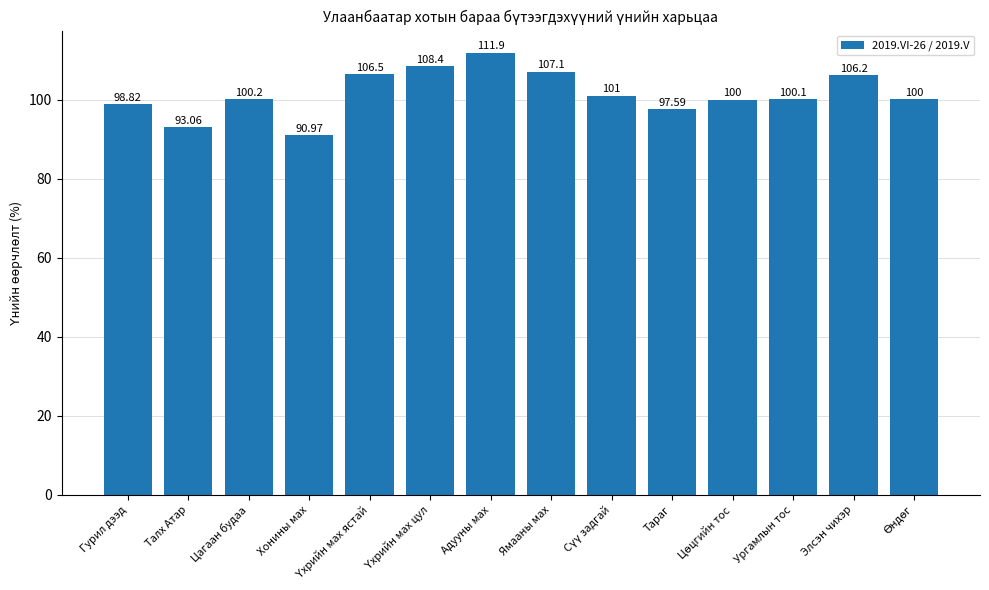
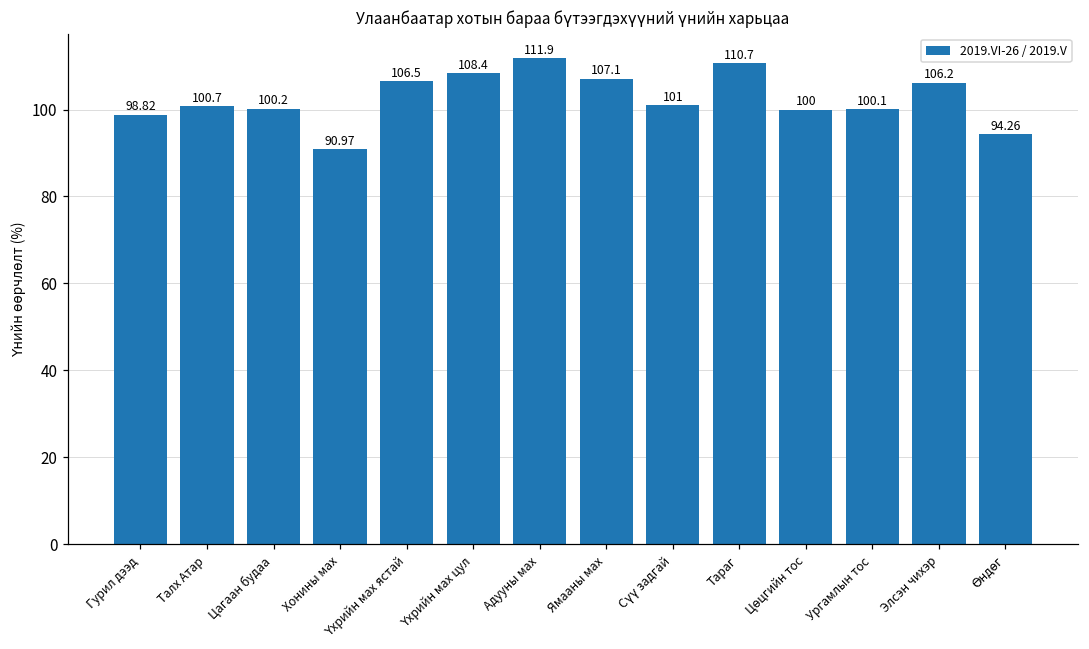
Талх Атар: 93.06 -> 100.7
Тараг: 97.59 -> 110.7
Өндөг: 100 -> 94.26
